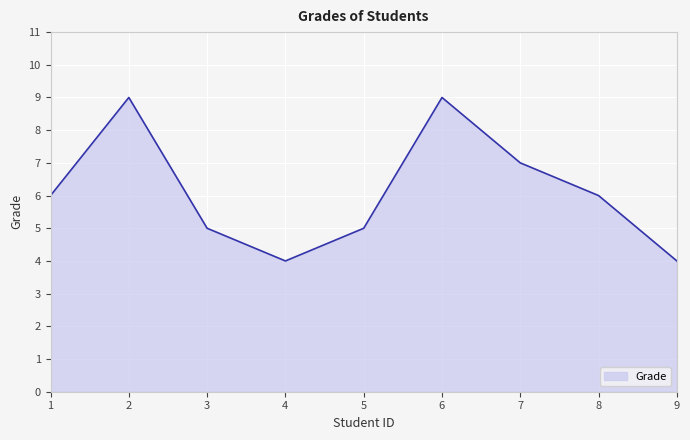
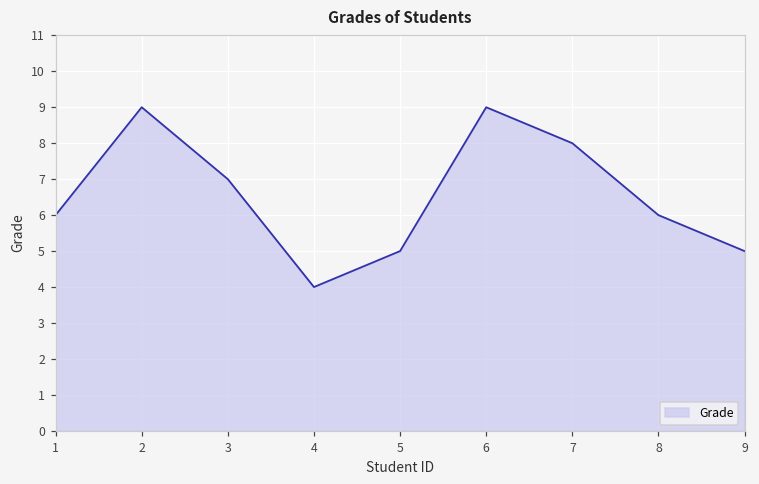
3: 5 -> 7
7: 7 -> 8
9: 4 -> 5
